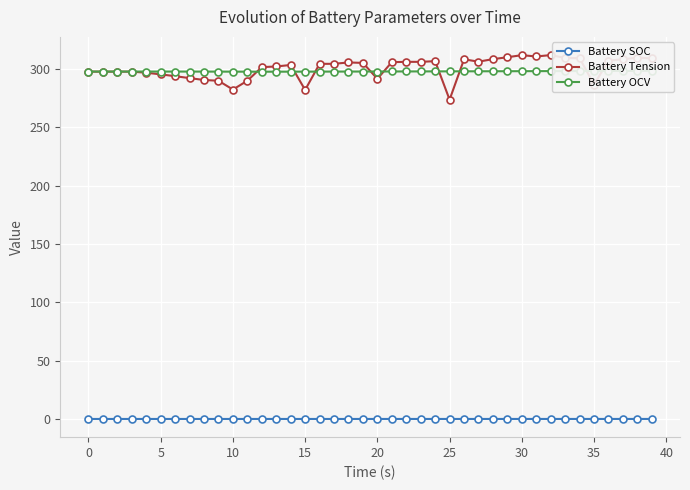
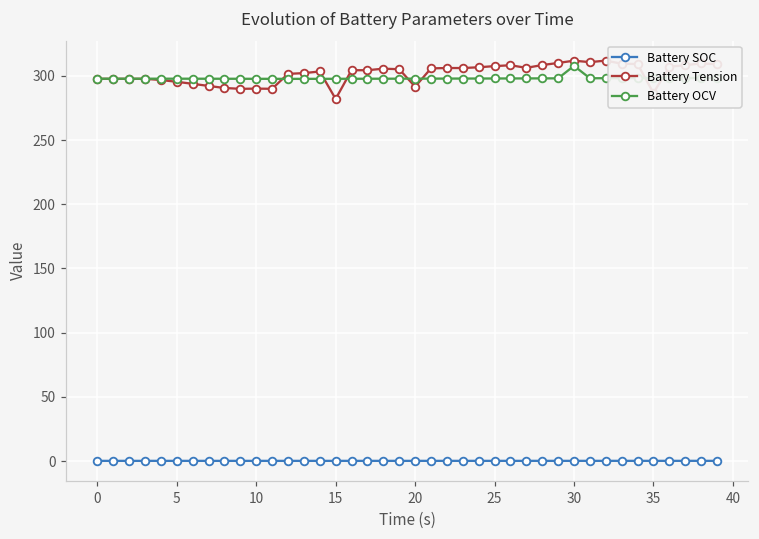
Battery Tension, 10: 282 -> 290
Battery Tension, 25: 274 -> 308
Battery OCV, 30: 298 -> 308
